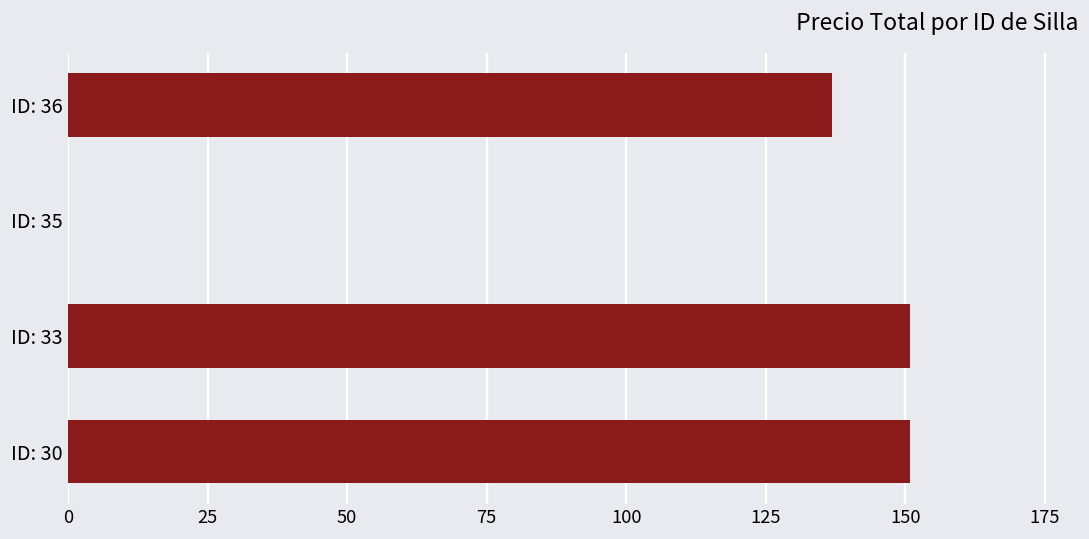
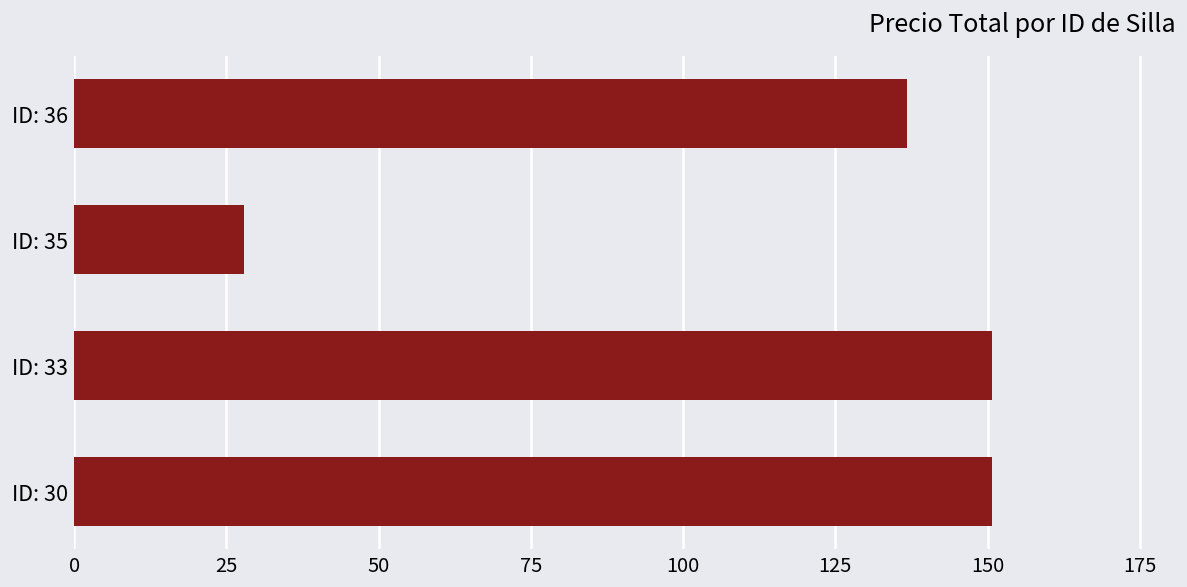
ID: 35: 0 -> 28
